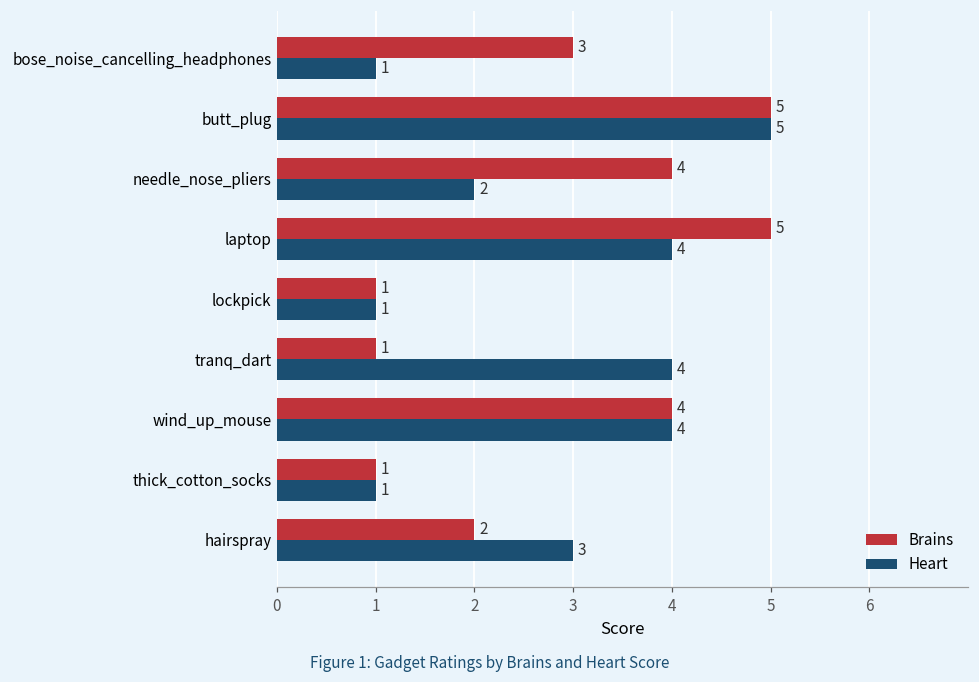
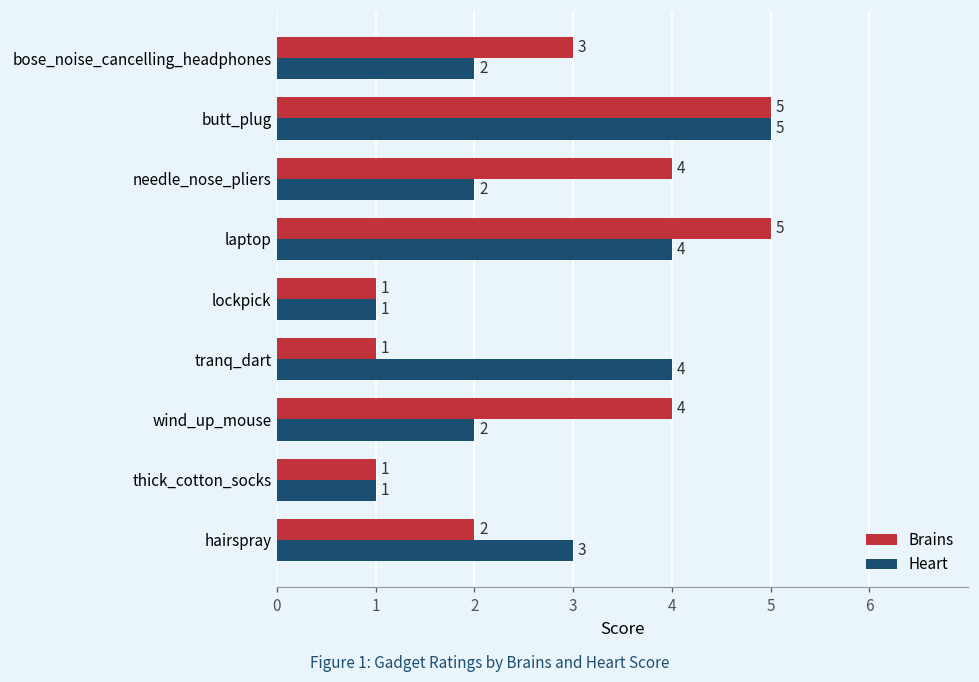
Heart, bose_noise_cancelling_headphones: 1 -> 2
Heart, wind_up_mouse: 4 -> 2
